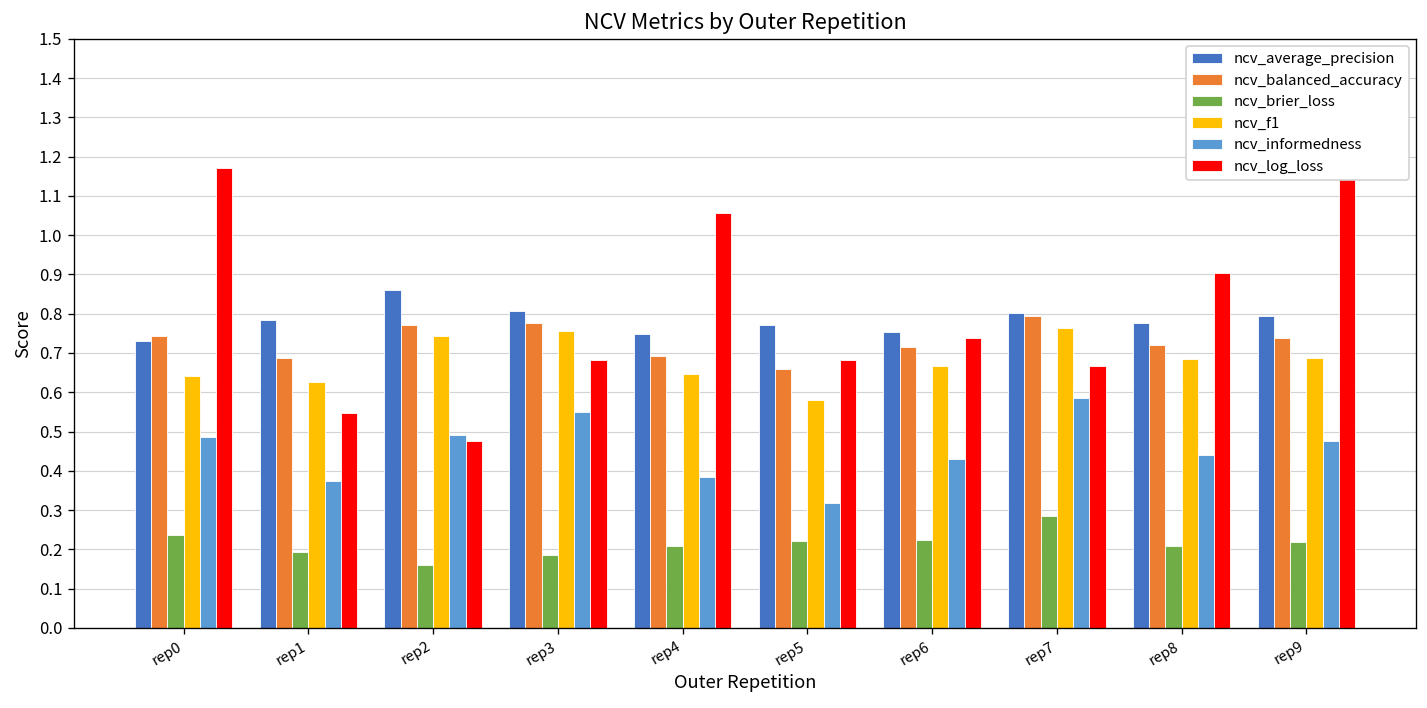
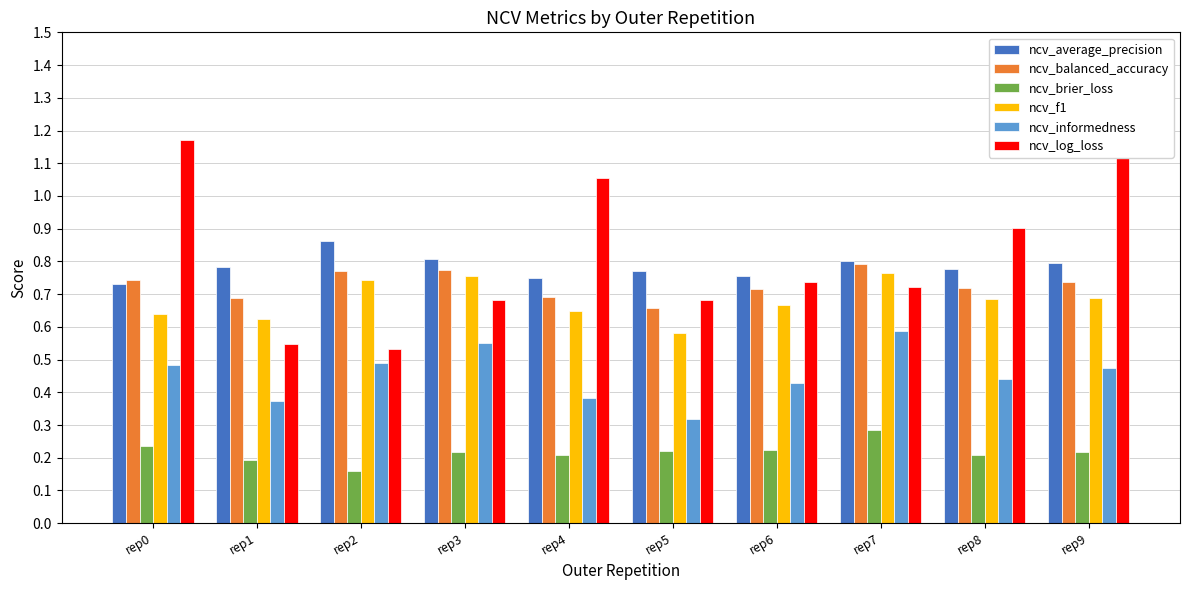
ncv_log_loss, rep2: 0.48 -> 0.53
ncv_brier_loss, rep3: 0.18 -> 0.22
ncv_log_loss, rep7: 0.67 -> 0.72
